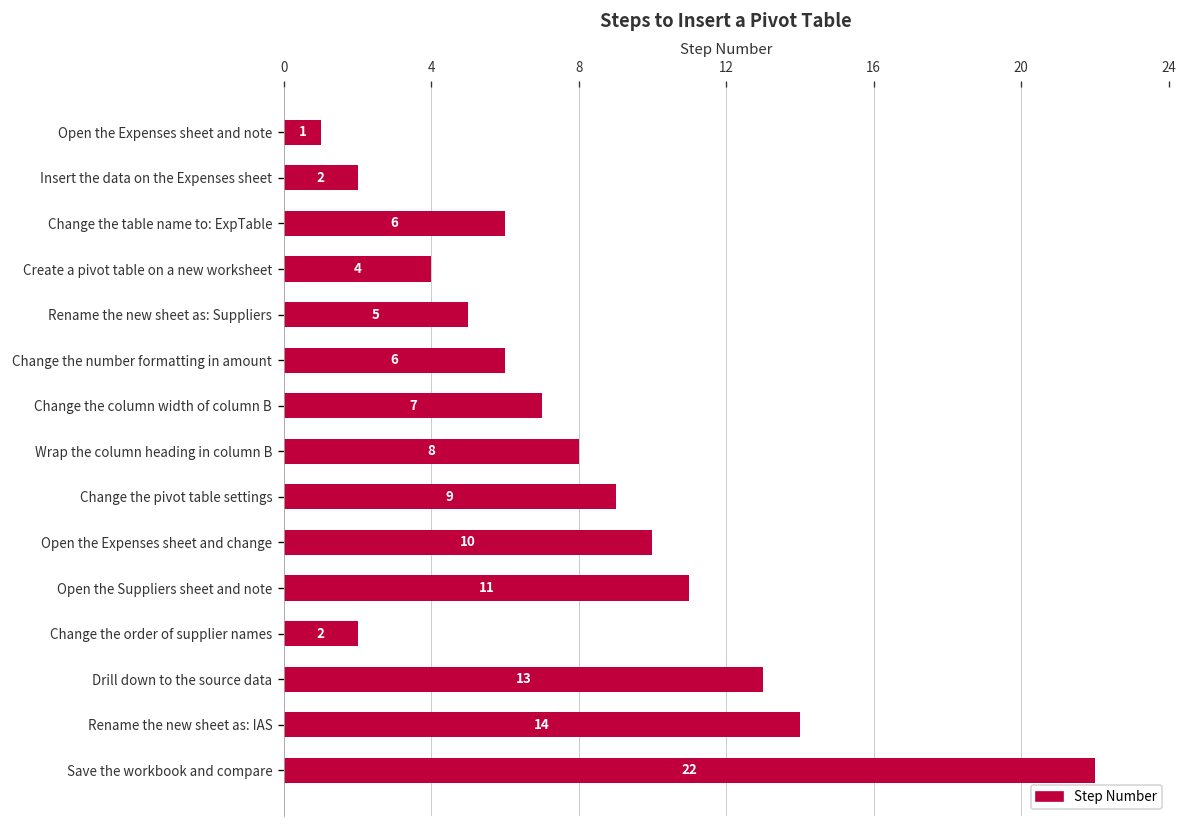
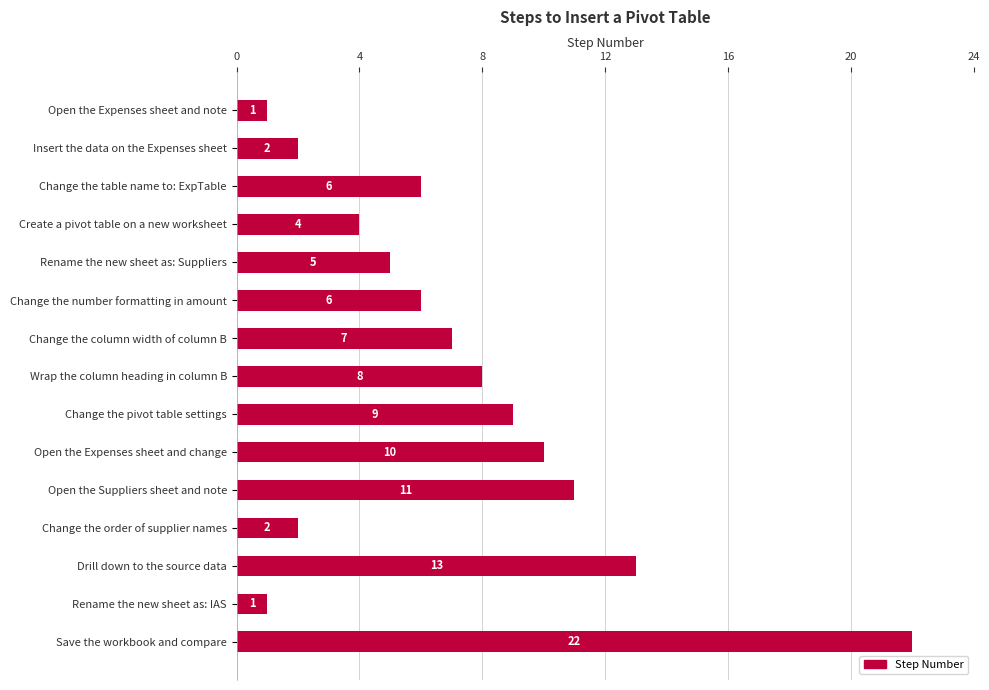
Rename the new sheet as: IAS: 14 -> 1
